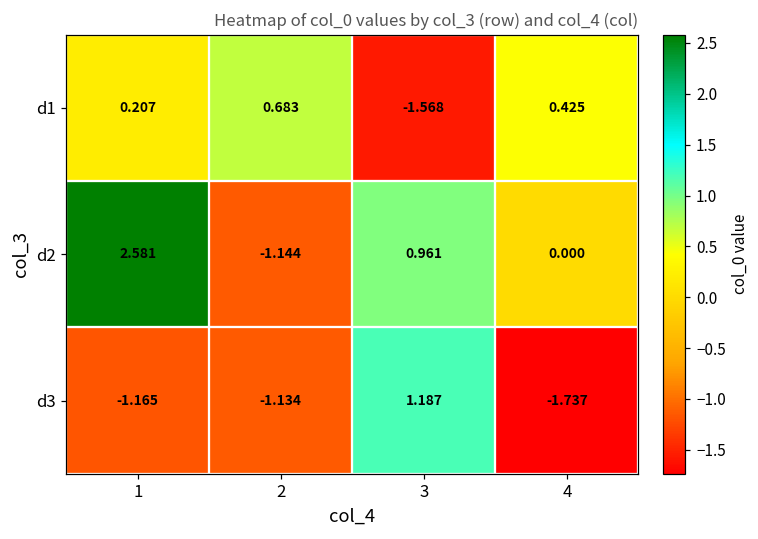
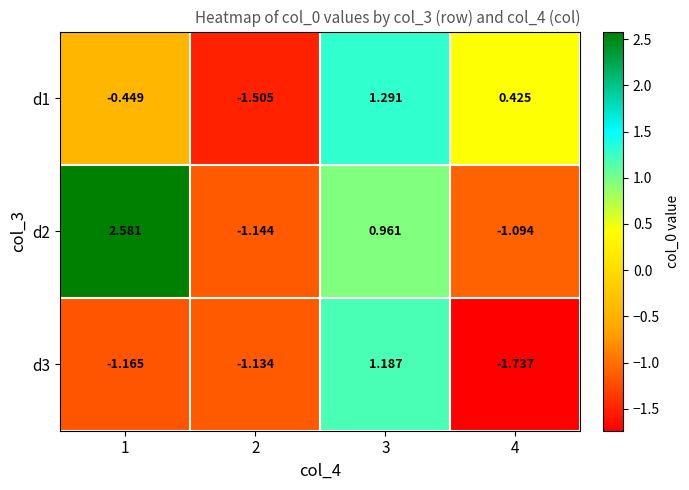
d1, 1: 0.207 -> -0.449
d1, 2: 0.683 -> -1.505
d1, 3: -1.568 -> 1.291
d2, 4: 0.000 -> -1.094
